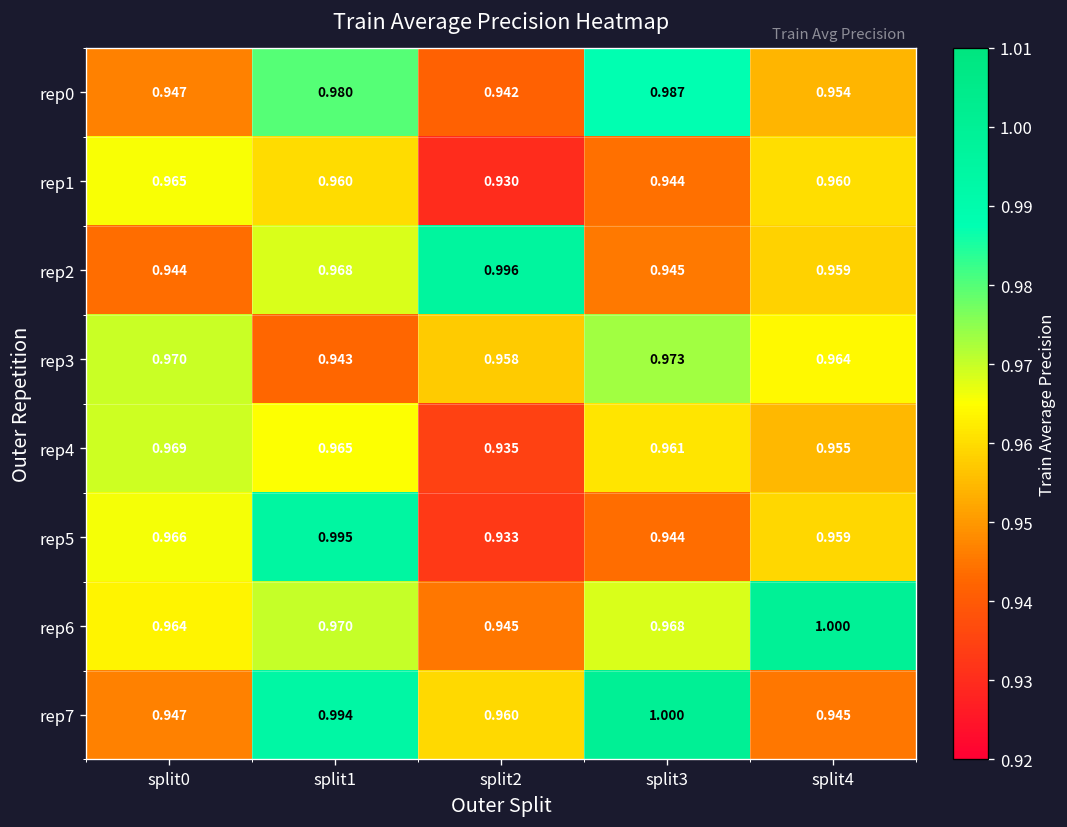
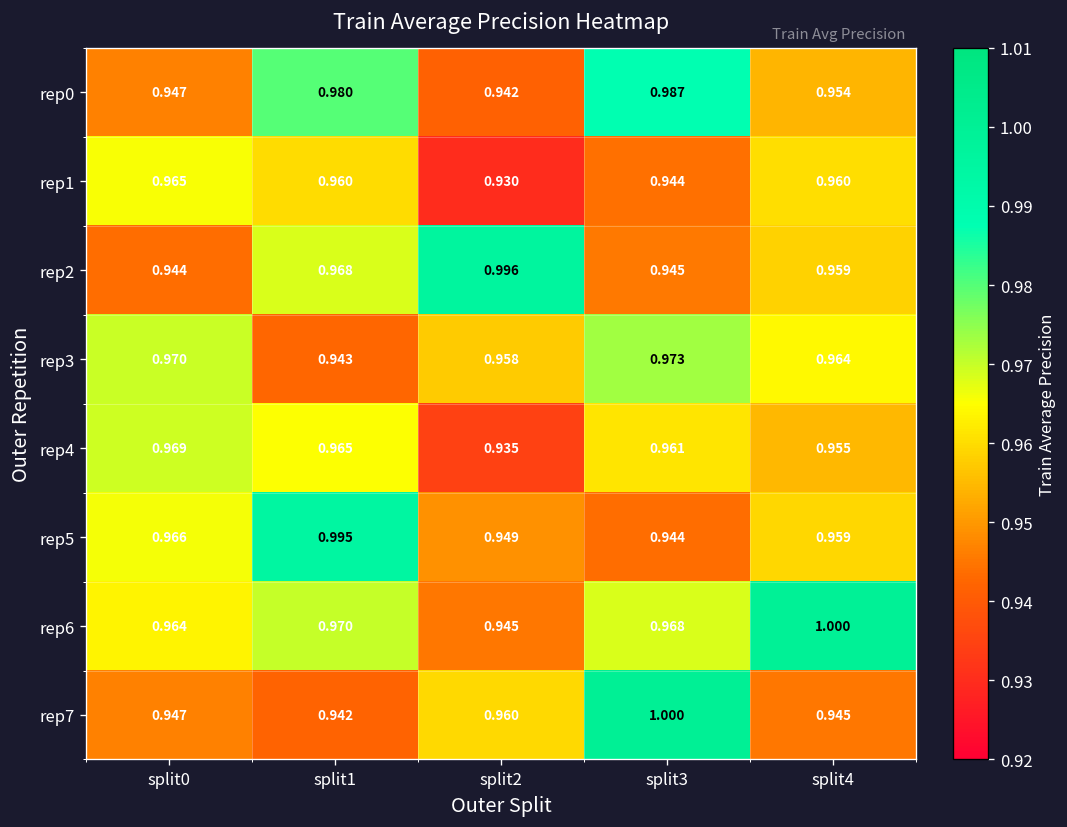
rep5, split2: 0.933 -> 0.949
rep7, split1: 0.994 -> 0.942
